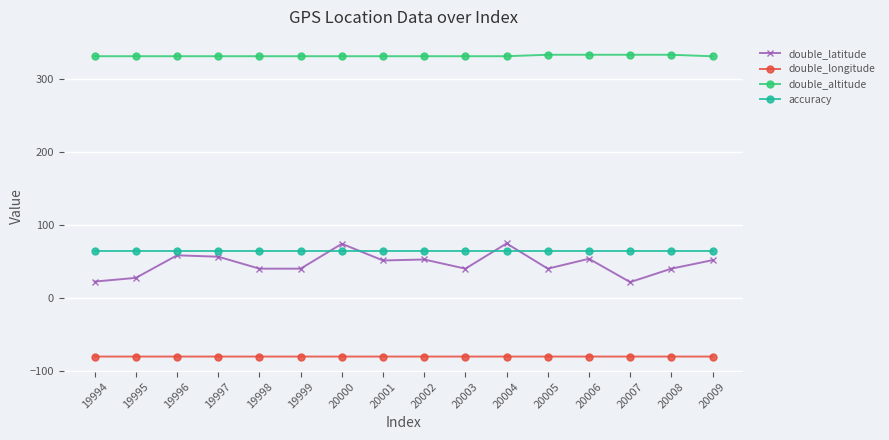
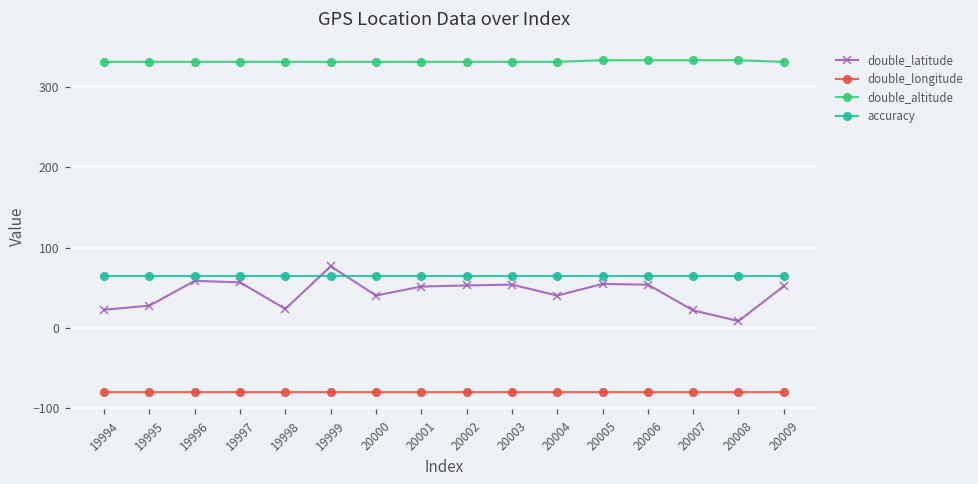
double_latitude, 19998: 40 -> 20
double_latitude, 19999: 40 -> 80
double_latitude, 20000: 70 -> 40
double_latitude, 20003: 40 -> 50
double_latitude, 20004: 70 -> 40
double_latitude, 20005: 40 -> 50
double_latitude, 20008: 40 -> 10
